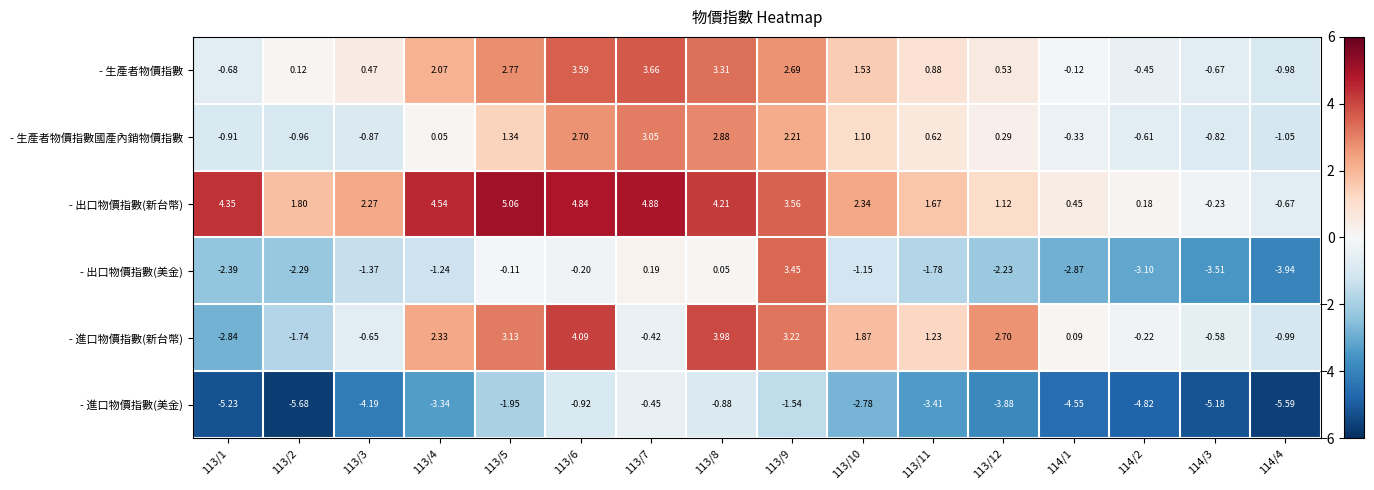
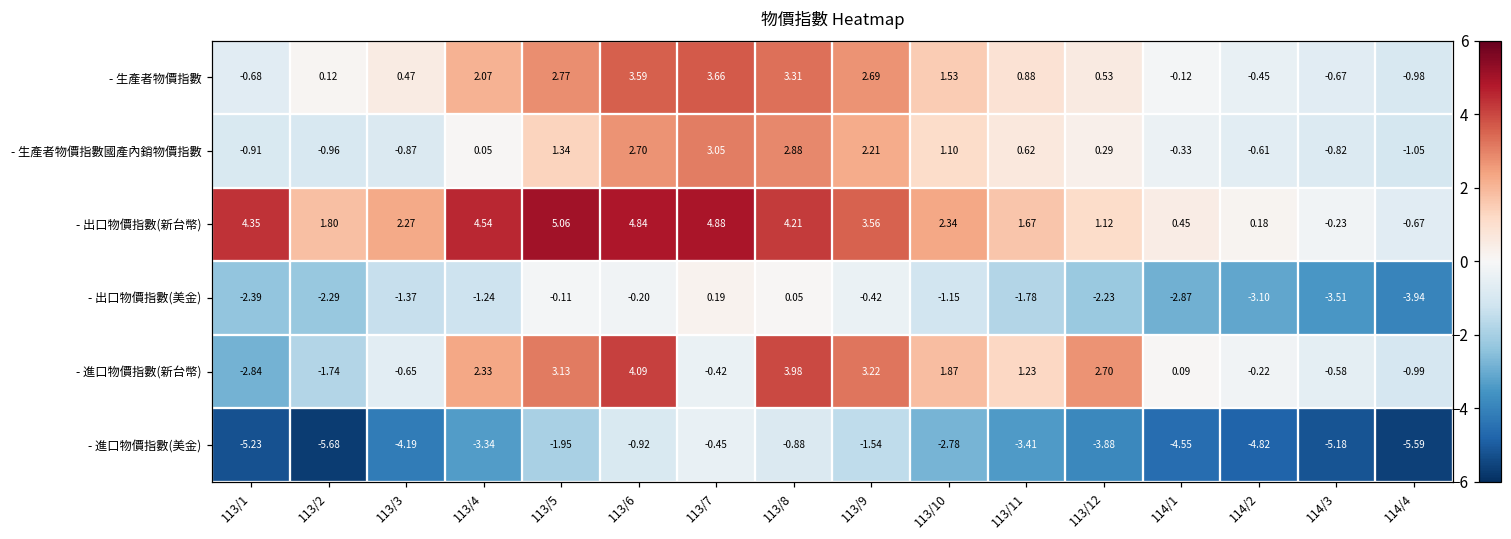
- 出口物價指數(美金), 113/9: 3.45 -> -0.42
